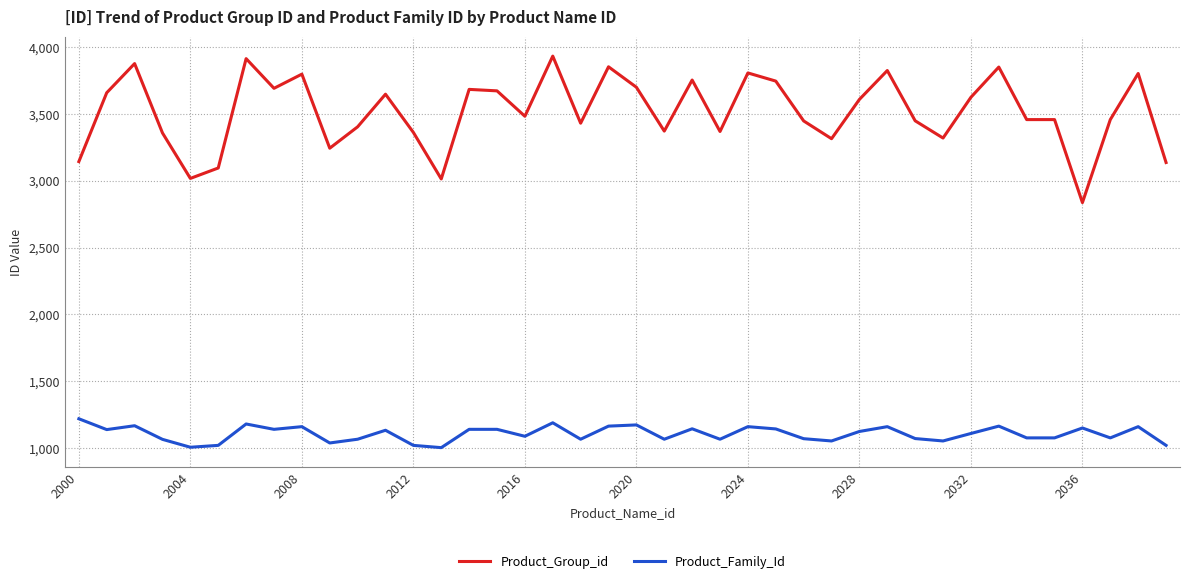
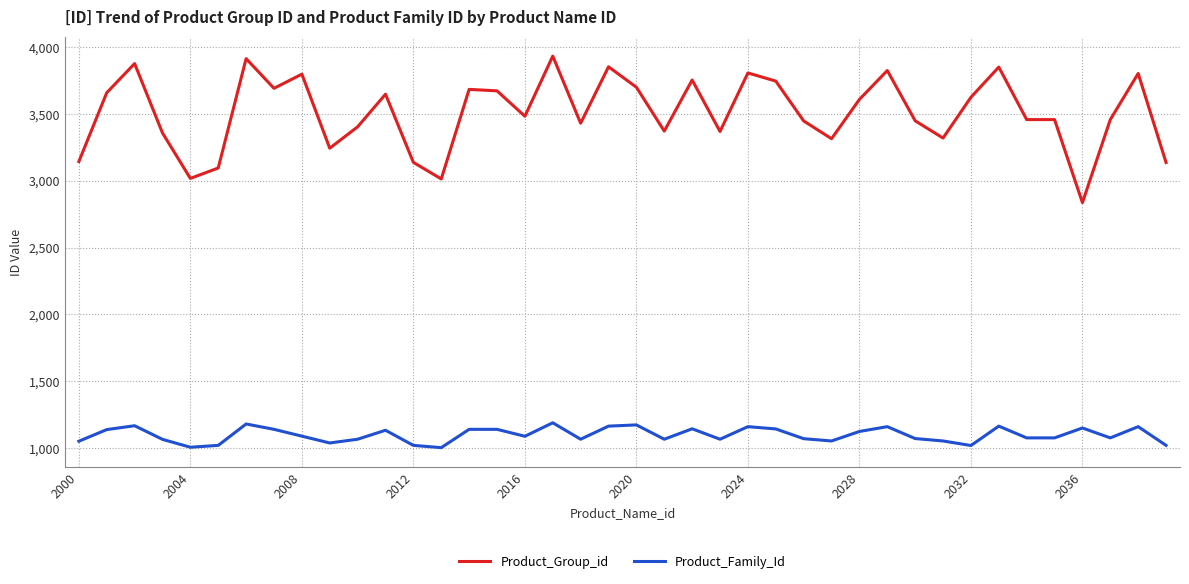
Product_Family_Id, 2000: 1,220 -> 1,050
Product_Family_Id, 2008: 1,160 -> 1,090
Product_Group_id, 2012: 3,360 -> 3,140
Product_Family_Id, 2032: 1,110 -> 1,020
